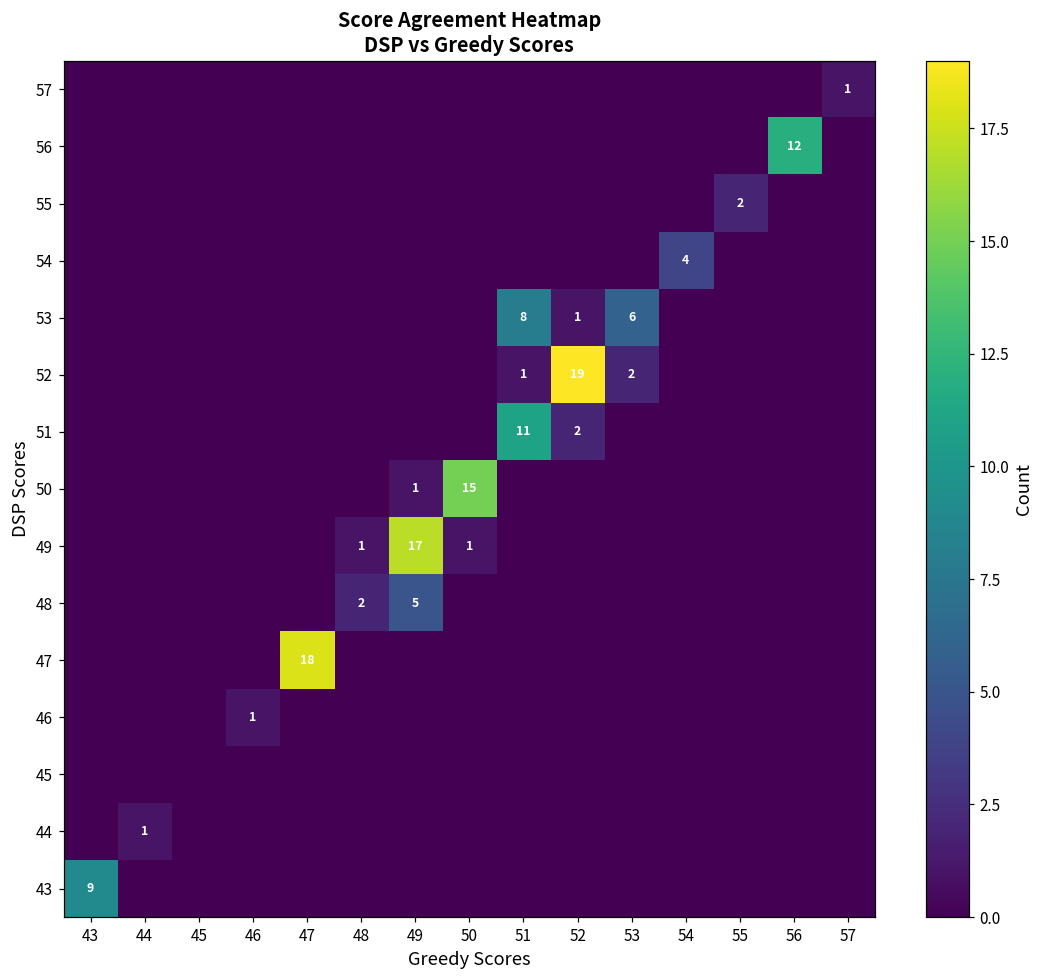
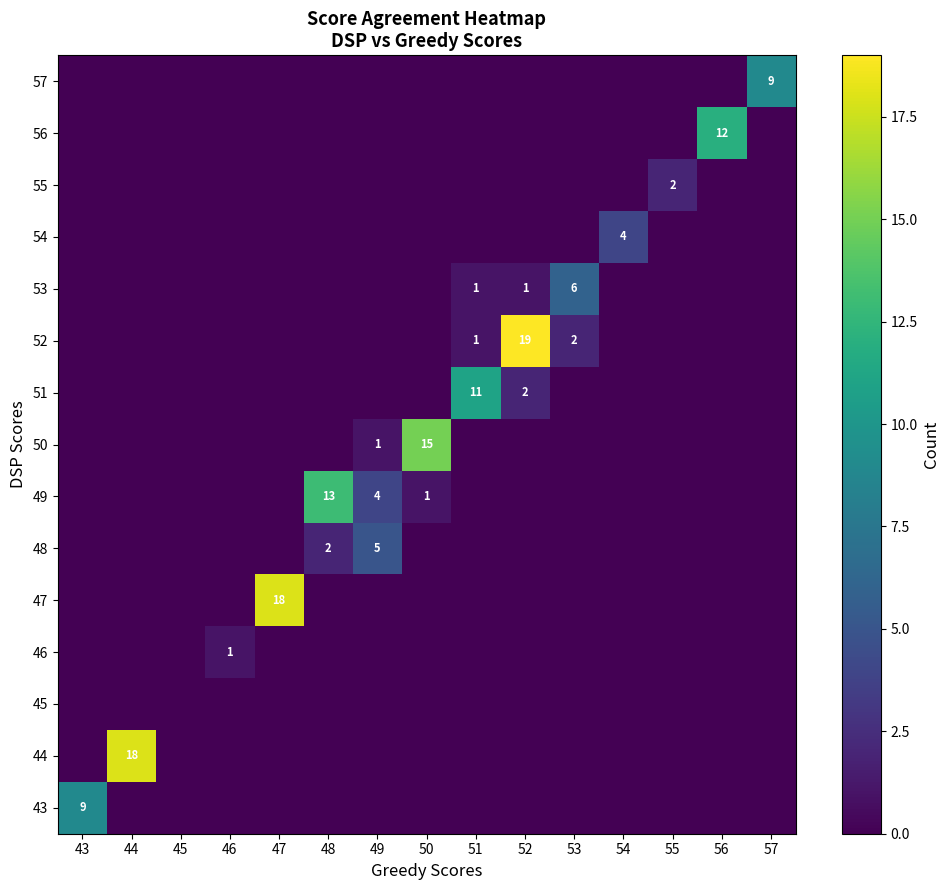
57, 57: 1 -> 9
53, 51: 8 -> 1
49, 48: 1 -> 13
49, 49: 17 -> 4
44, 44: 1 -> 18
